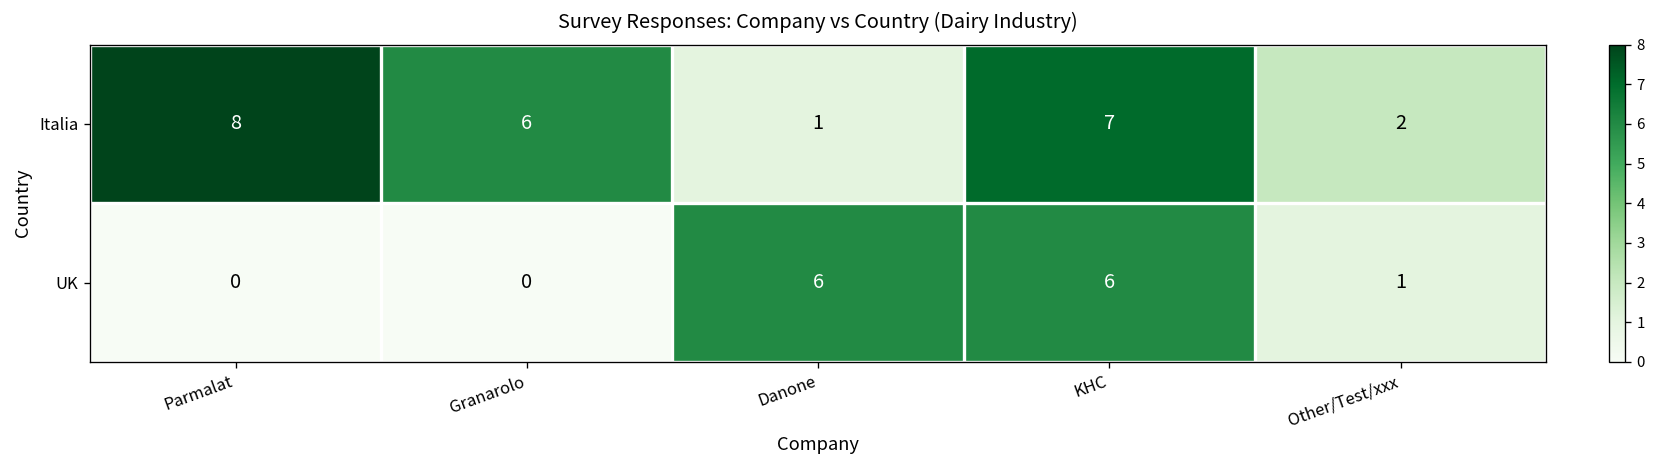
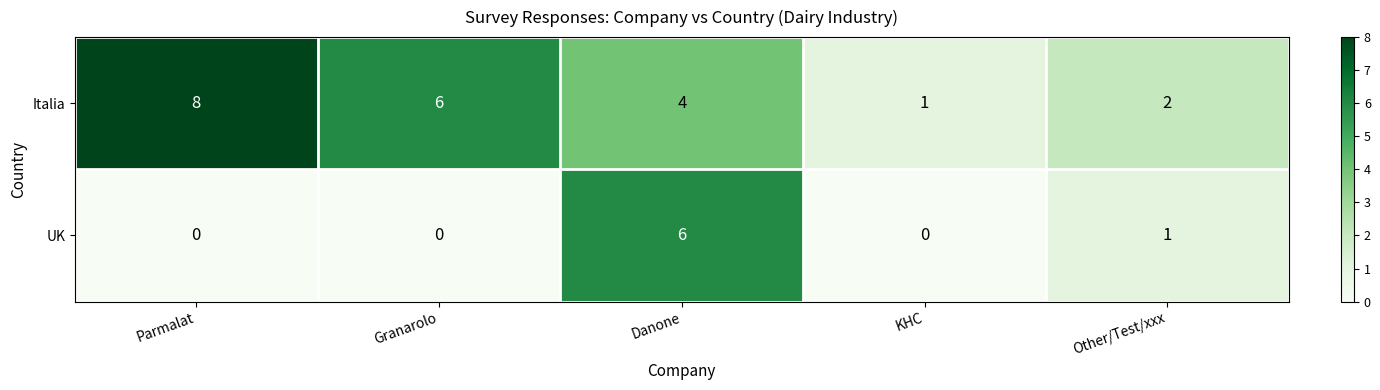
Italia, Danone: 1 -> 4
Italia, KHC: 7 -> 1
UK, KHC: 6 -> 0
